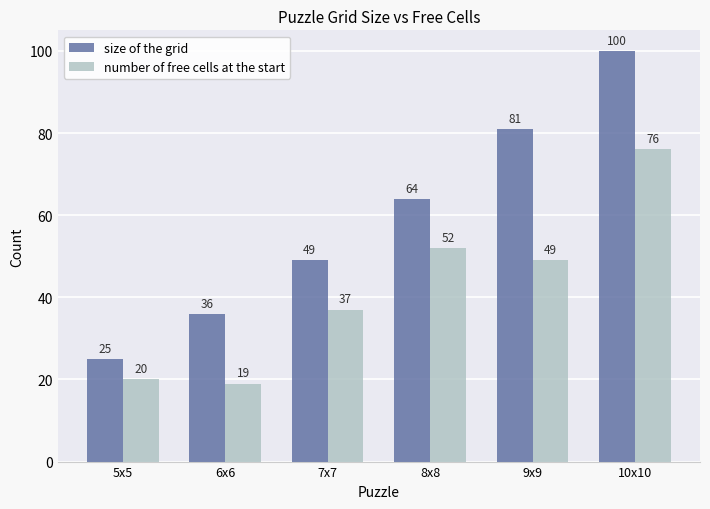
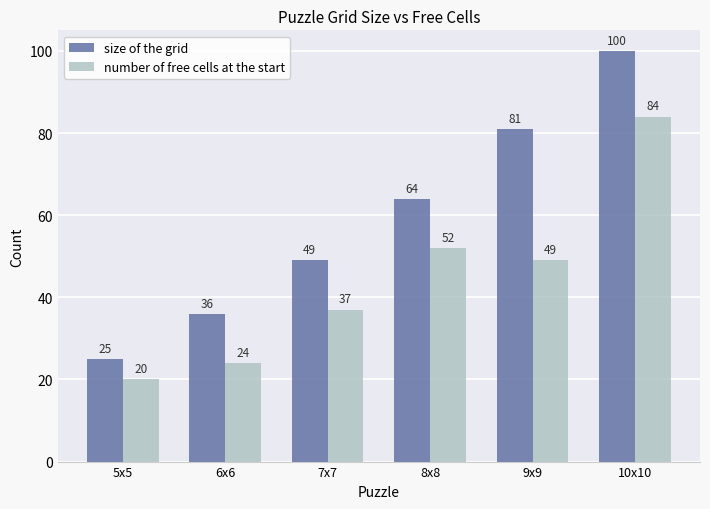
number of free cells at the start, 6x6: 19 -> 24
number of free cells at the start, 10x10: 76 -> 84
